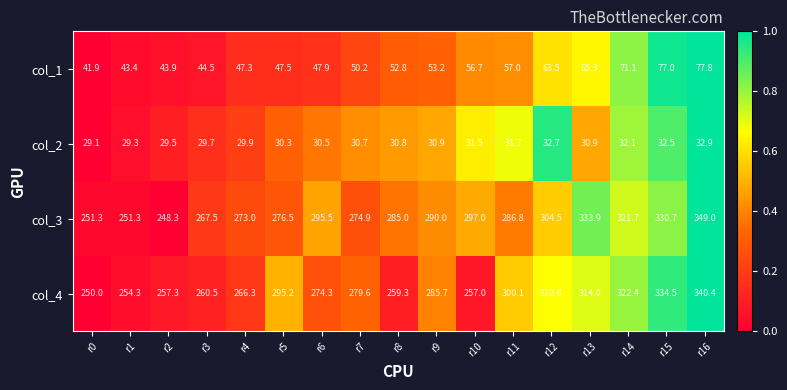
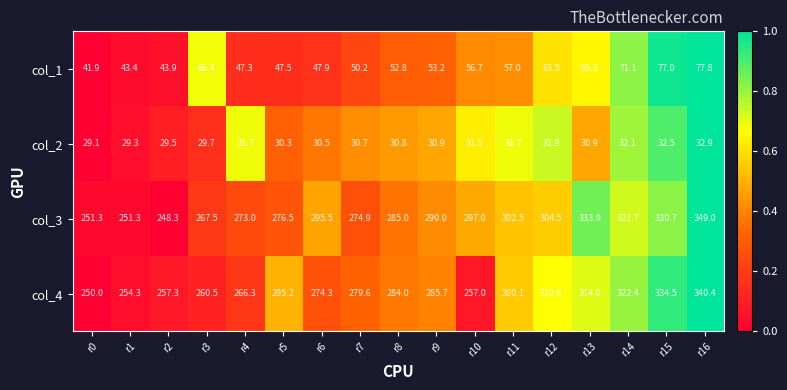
col_1, r3: 44.5 -> 66.4
col_2, r4: 29.9 -> 31.7
col_2, r12: 32.7 -> 31.9
col_3, r11: 286.8 -> 302.5
col_4, r8: 259.3 -> 284.0
